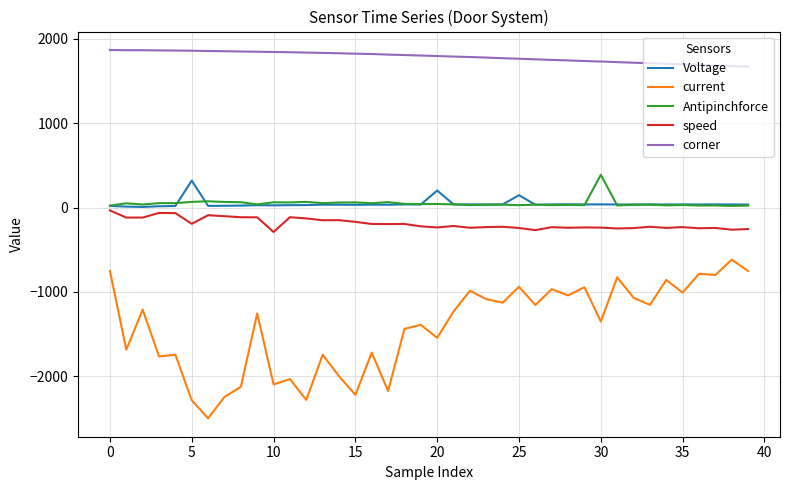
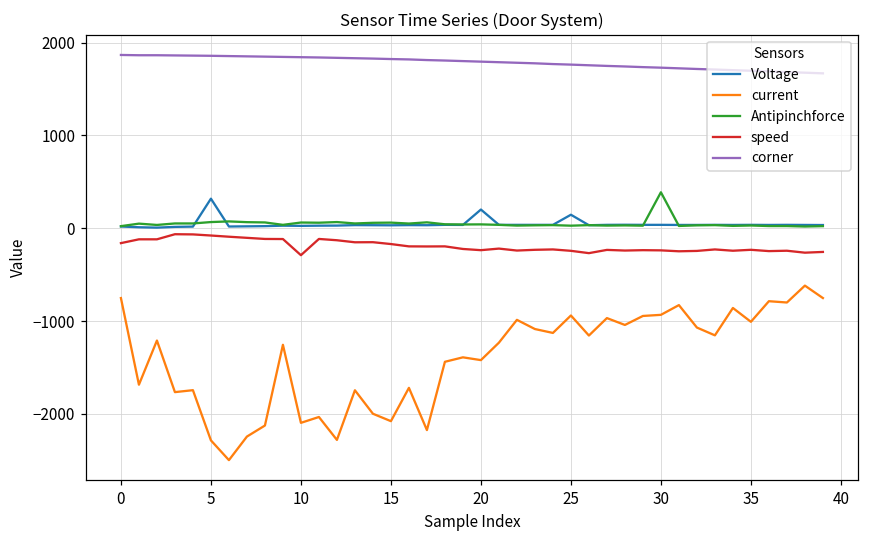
speed, 0: 0 -> -200
speed, 5: -200 -> -100
current, 15: -2200 -> -2100
current, 20: -1500 -> -1400
current, 30: -1400 -> -900
